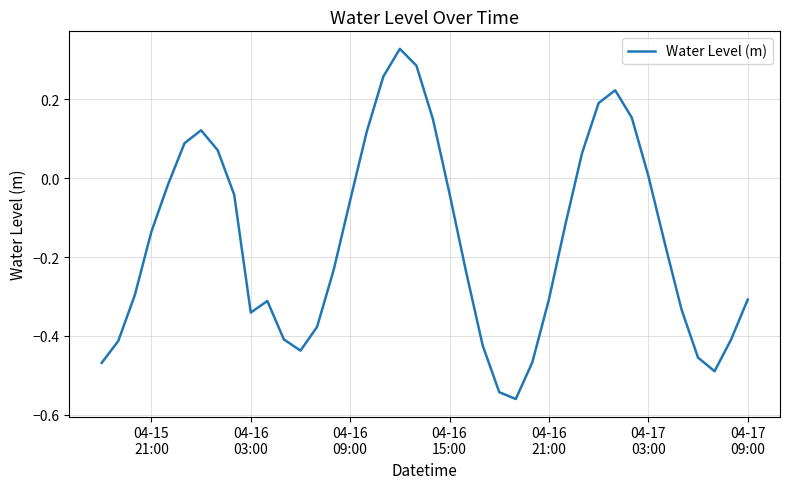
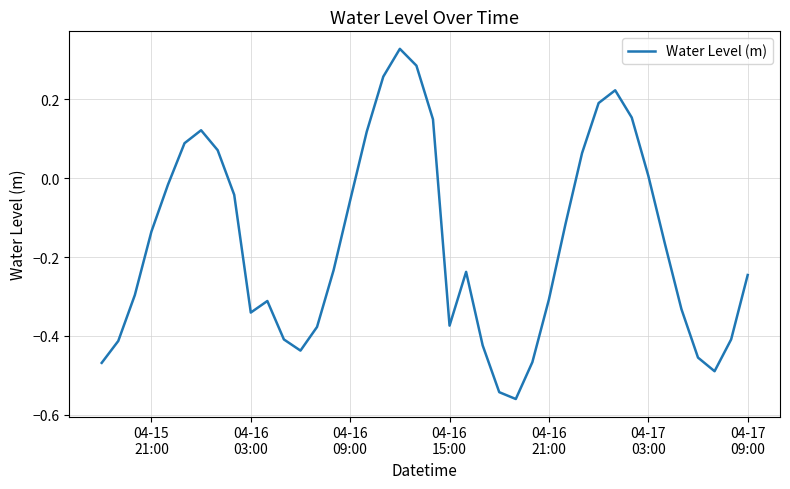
04-16 15:00: -0.04 -> -0.37
04-17 09:00: -0.31 -> -0.25
